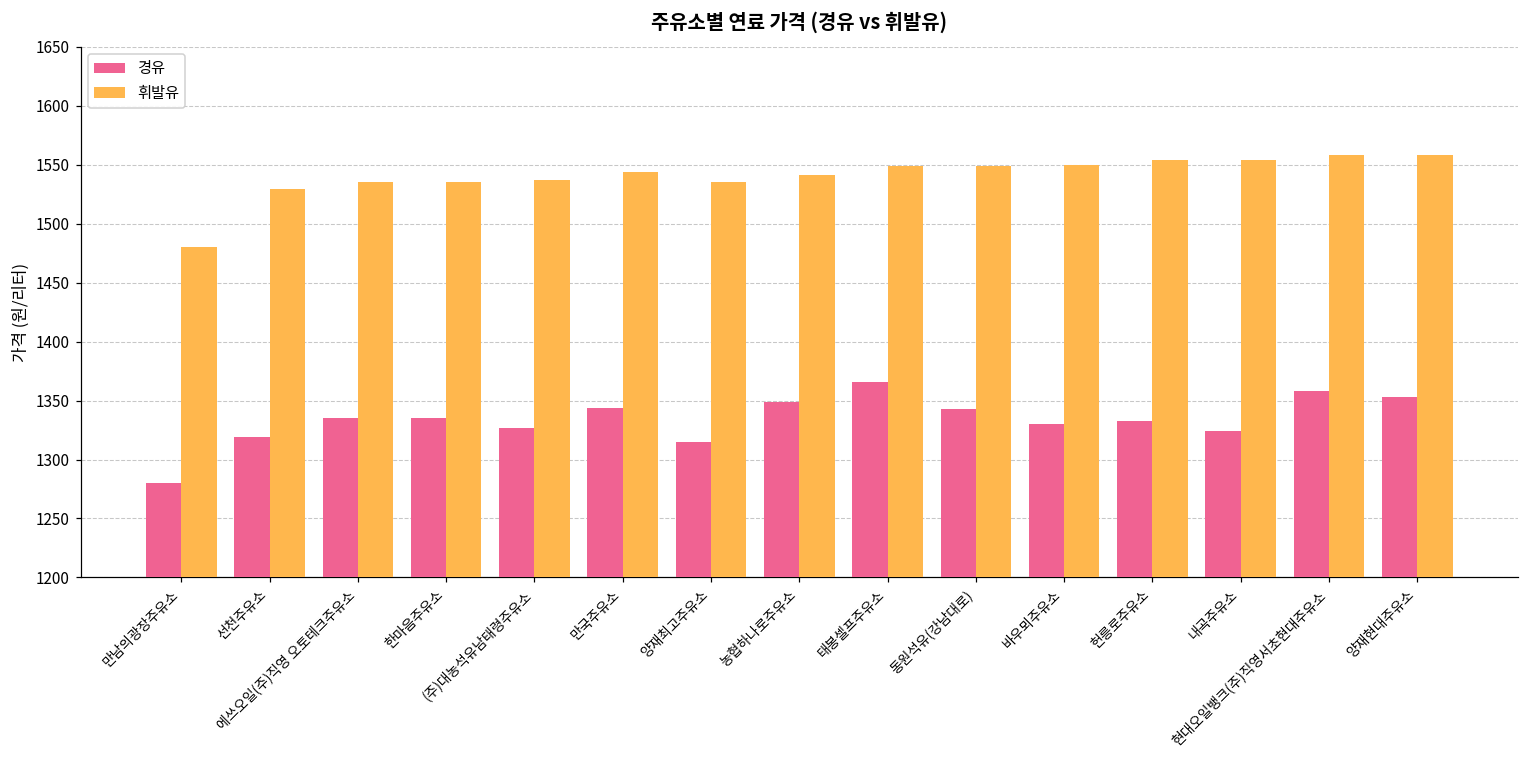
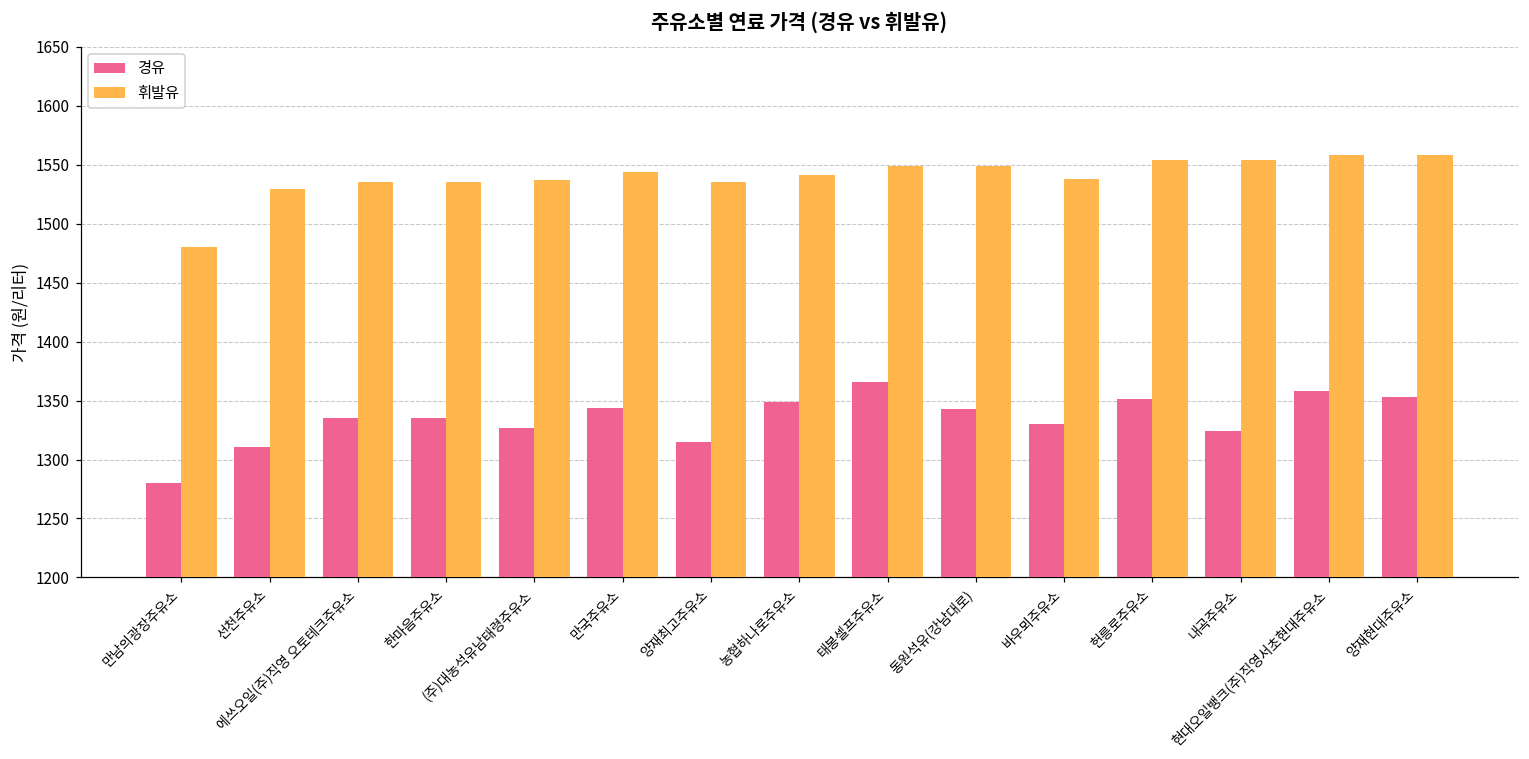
경유, 선천주유소: 1319 -> 1311
휘발유, 바우뫼주유소: 1550 -> 1538
경유, 헌릉로주유소: 1333 -> 1351
